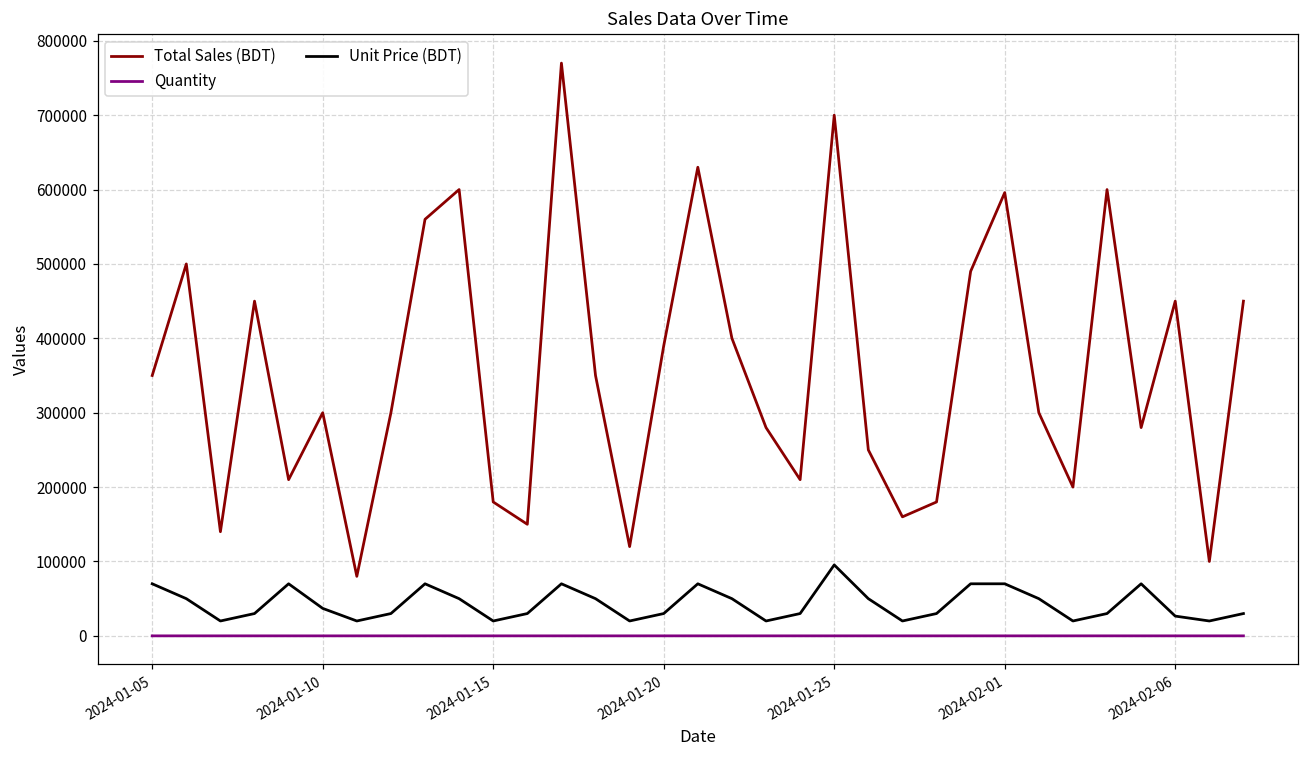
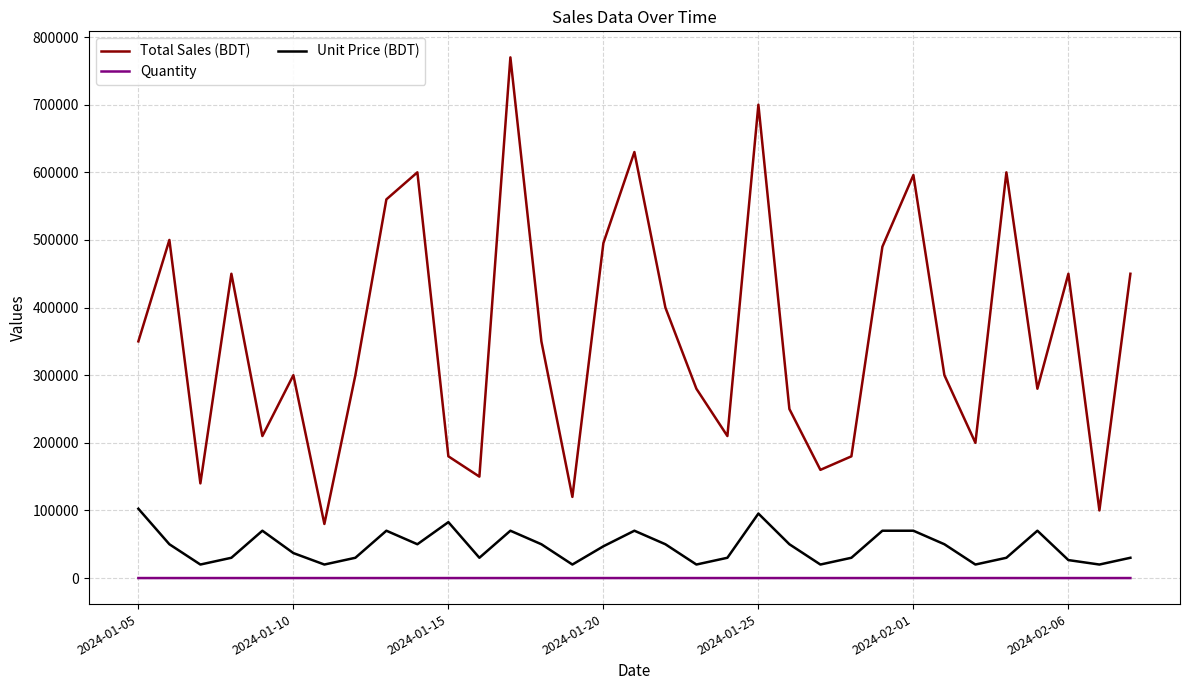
Unit Price (BDT), 2024-01-05: 70000 -> 100000
Unit Price (BDT), 2024-01-15: 20000 -> 80000
Total Sales (BDT), 2024-01-20: 390000 -> 500000
Unit Price (BDT), 2024-01-20: 30000 -> 50000
